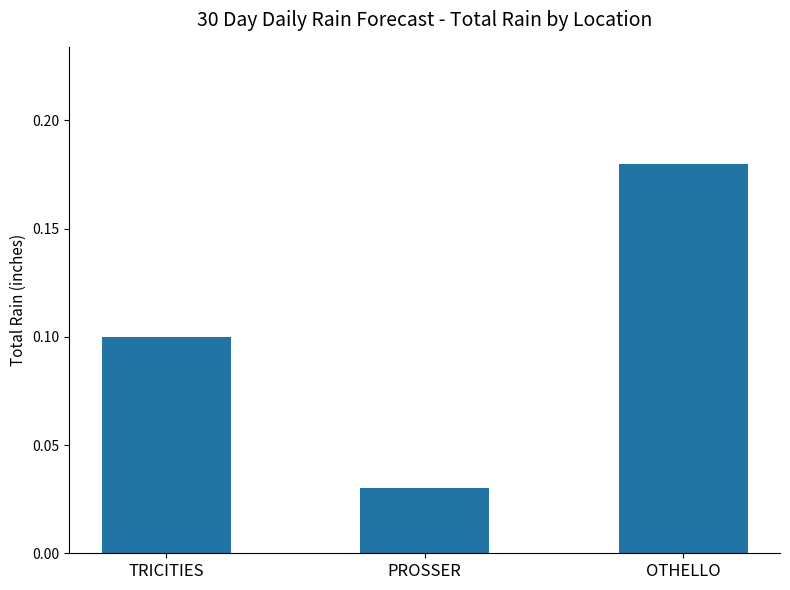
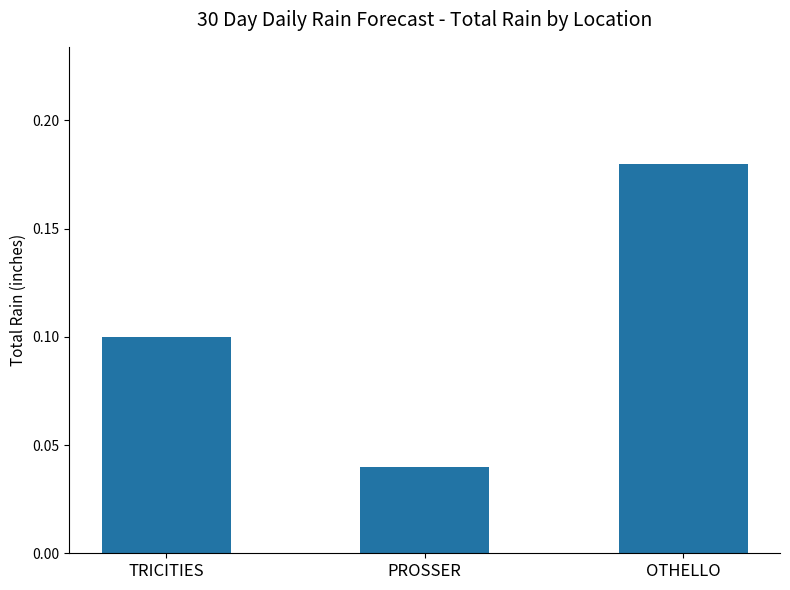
PROSSER: 0.03 -> 0.04
